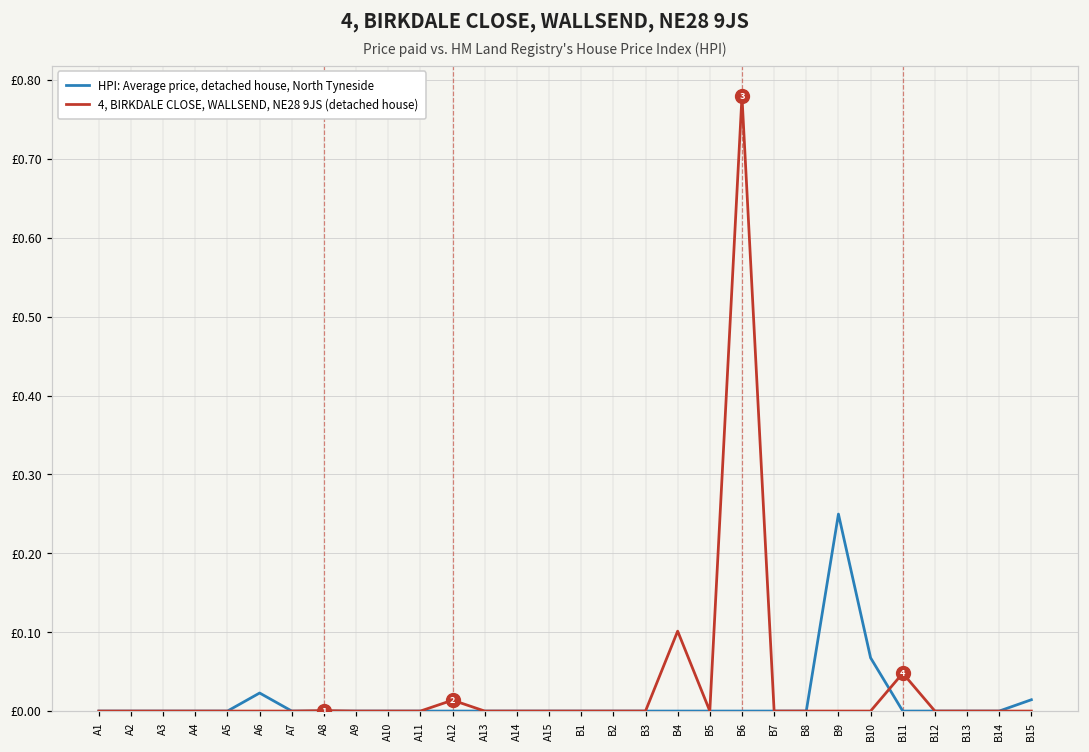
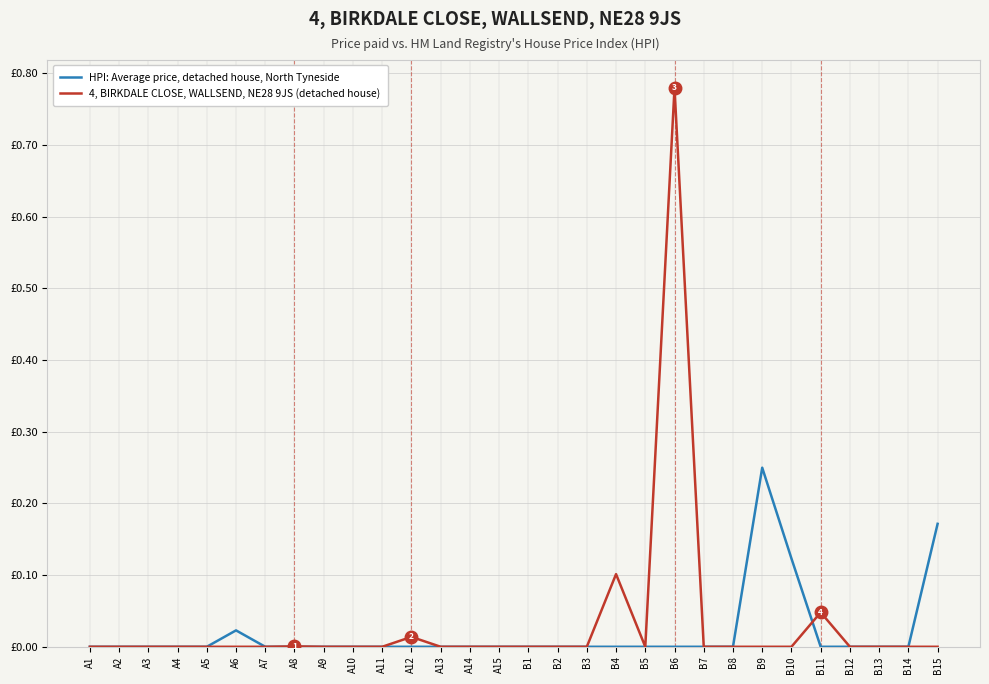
HPI: Average price, detached house, North Tyneside, B10: £0.07 -> £0.12
HPI: Average price, detached house, North Tyneside, B15: £0.01 -> £0.17
